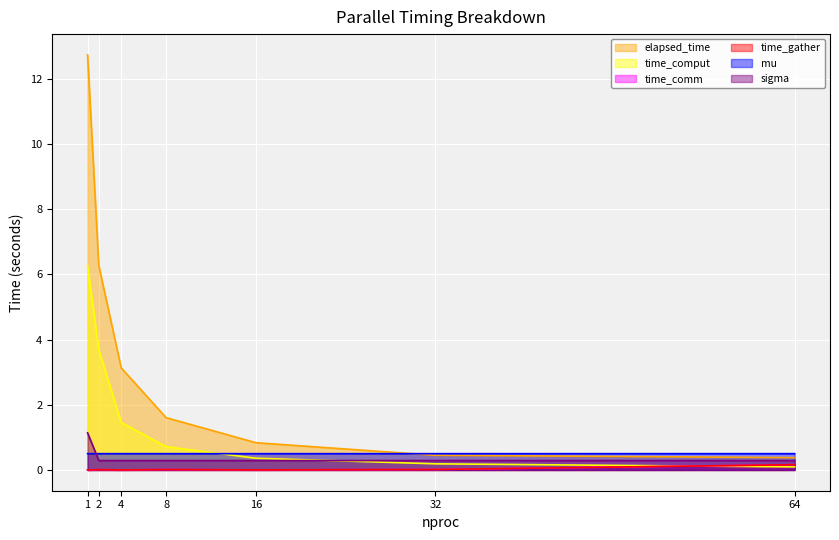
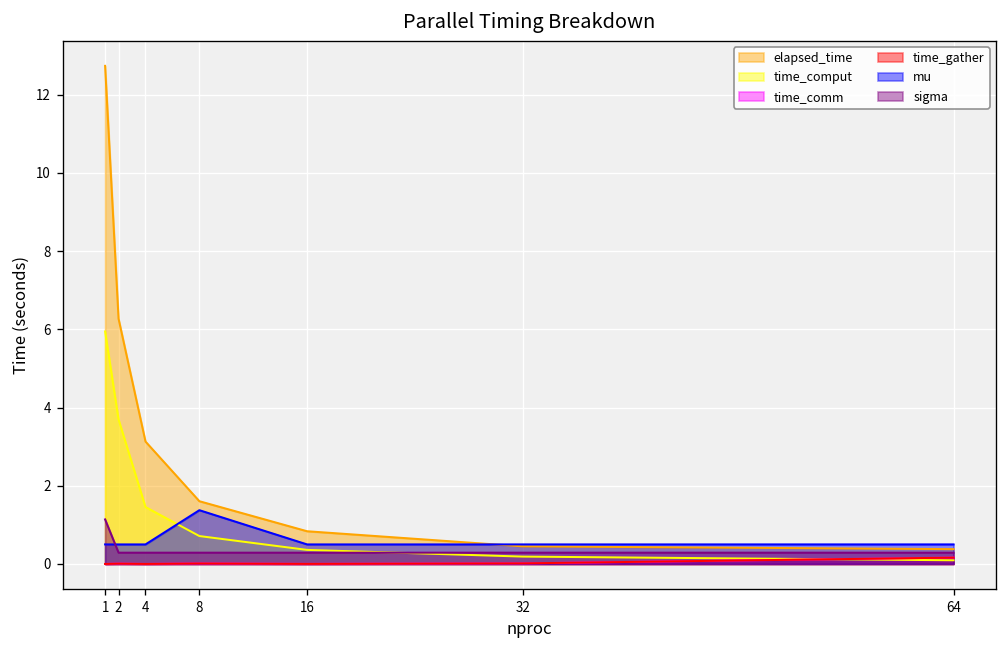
time_comput, 1: 6.3 -> 5.9
mu, 8: 0.5 -> 1.4
